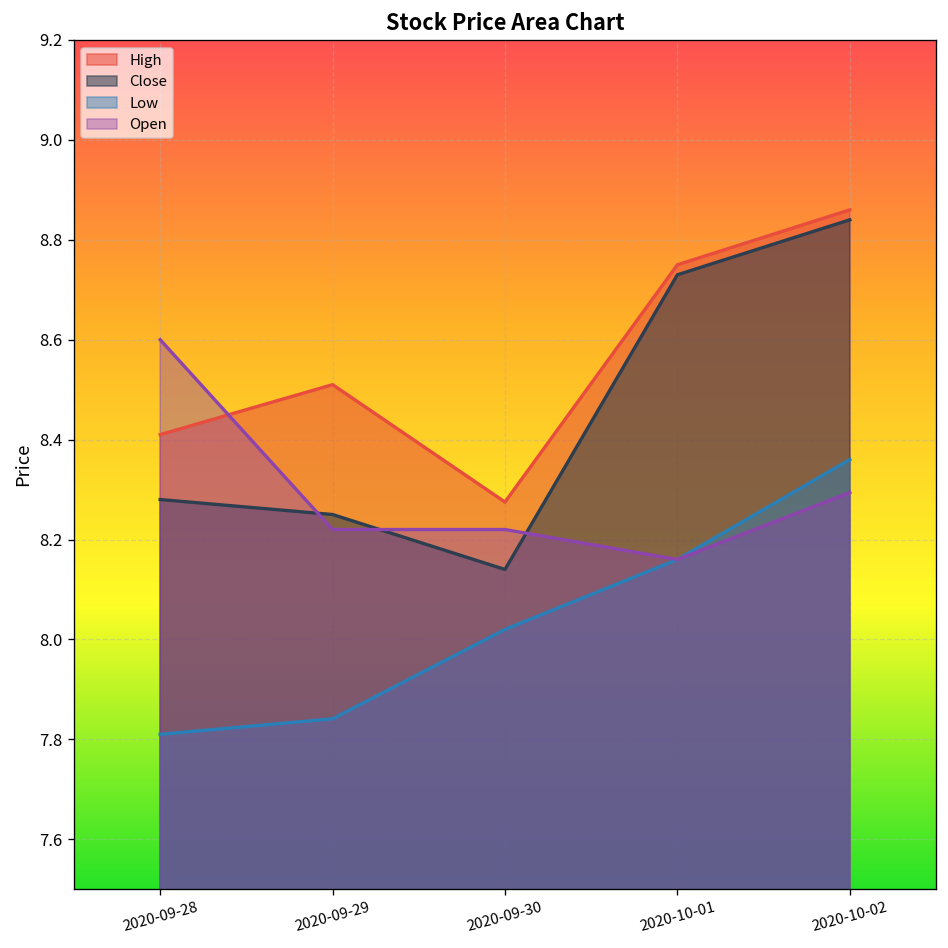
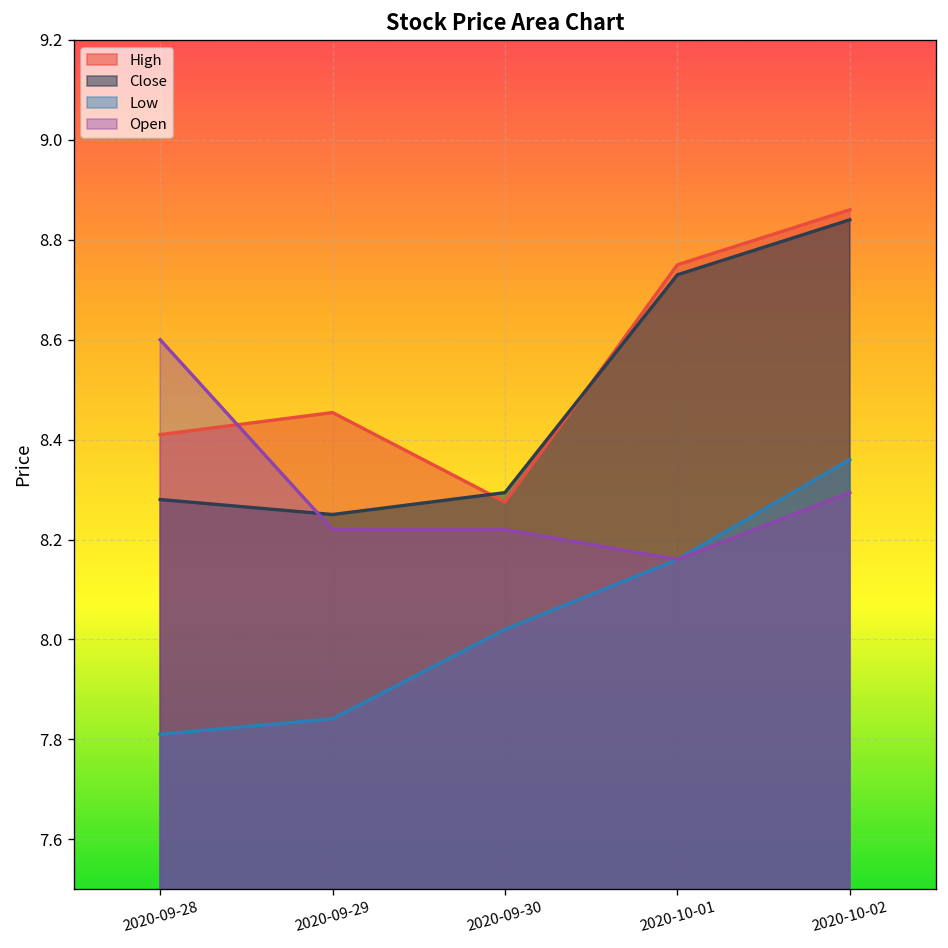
High, 2020-09-29: 8.51 -> 8.45
Close, 2020-09-30: 8.14 -> 8.29
